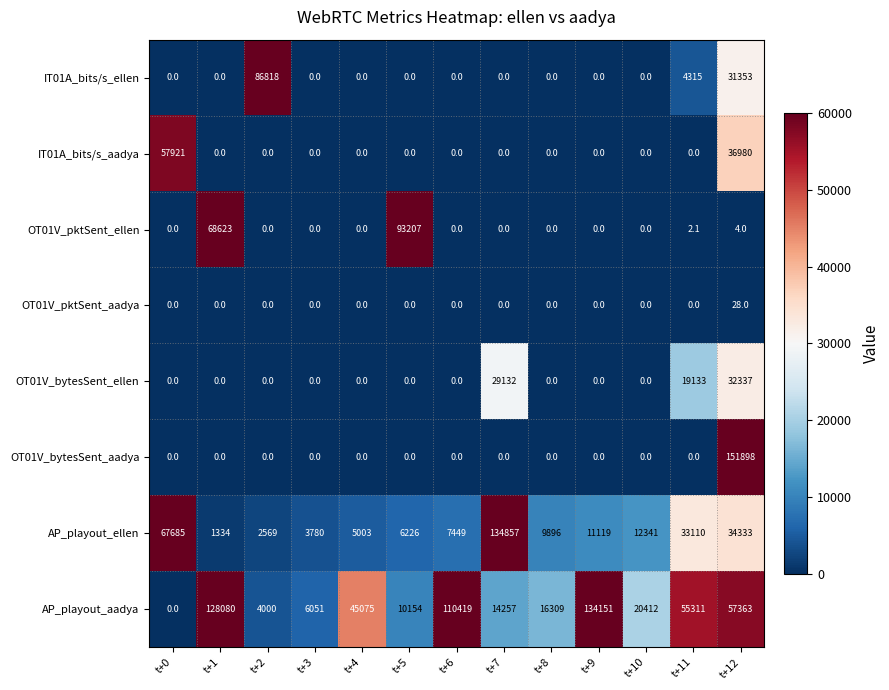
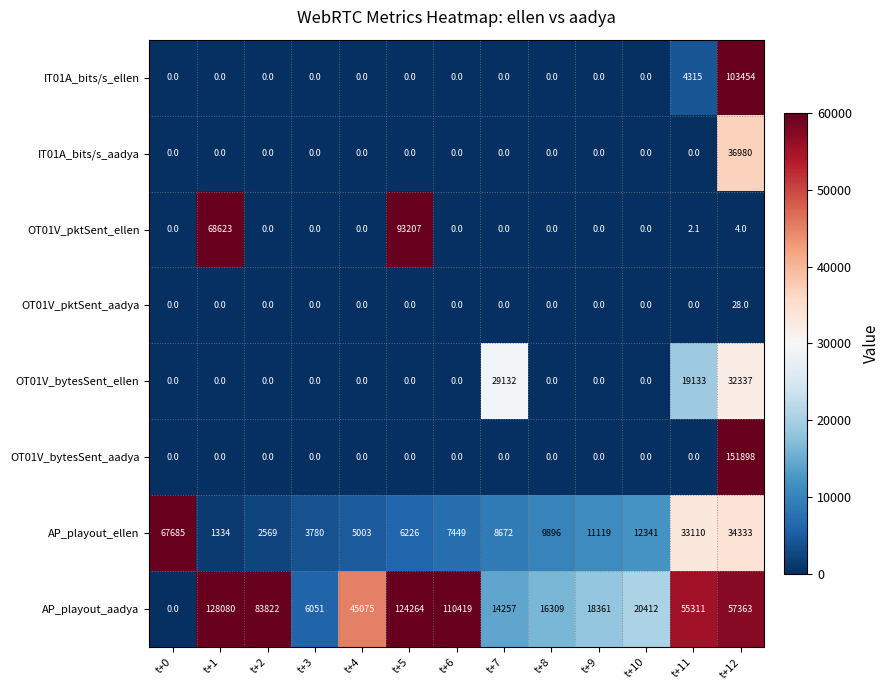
IT01A_bits/s_ellen, t+2: 86818 -> 0.0
IT01A_bits/s_ellen, t+12: 31353 -> 103454
IT01A_bits/s_aadya, t+0: 57921 -> 0.0
AP_playout_ellen, t+7: 134857 -> 8672
AP_playout_aadya, t+2: 4000 -> 83822
AP_playout_aadya, t+5: 10154 -> 124264
AP_playout_aadya, t+9: 134151 -> 18361
